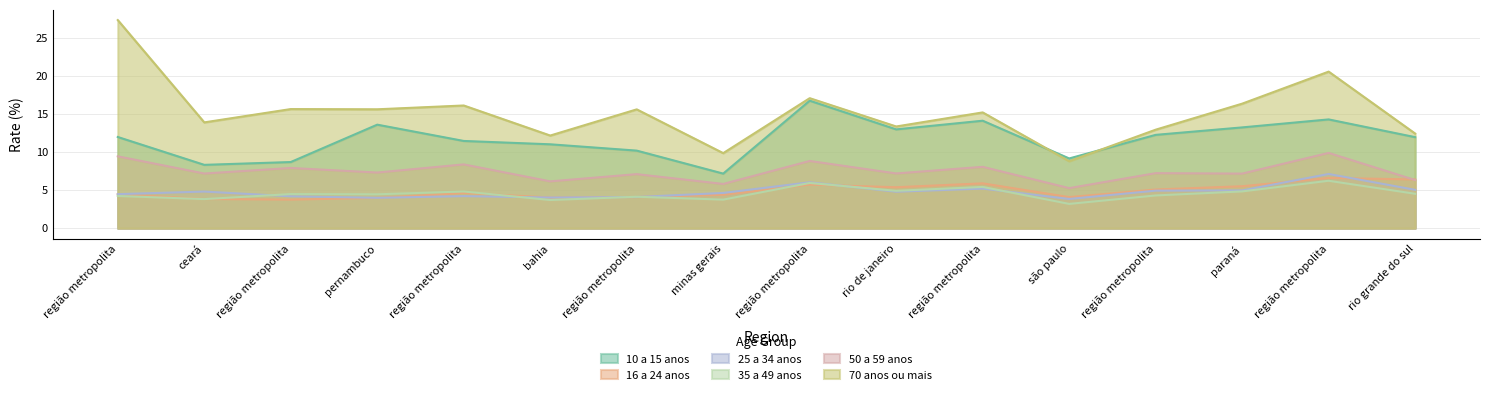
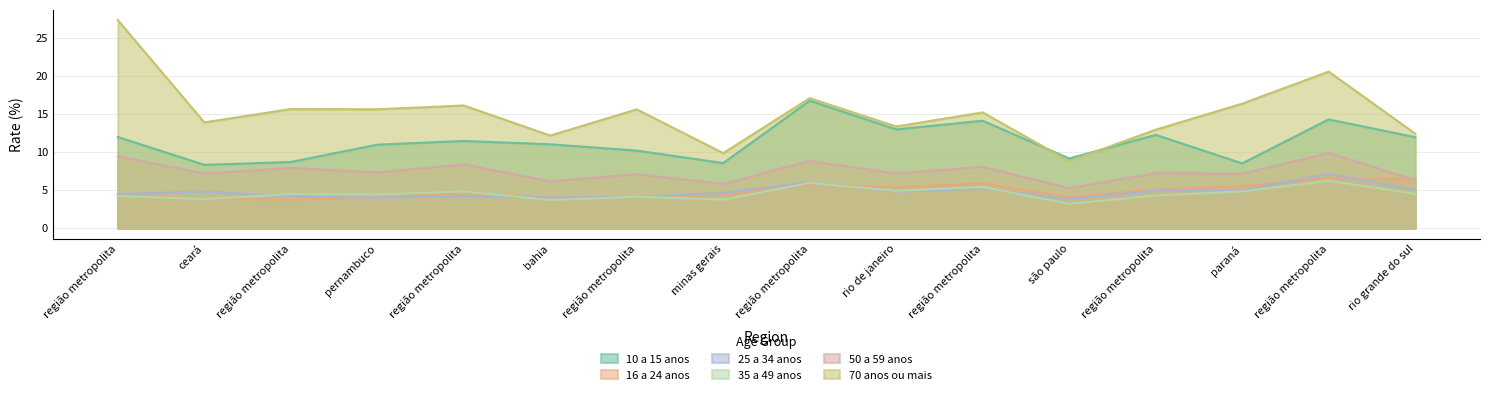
10 a 15 anos, pernambuco: 14 -> 11
10 a 15 anos, minas gerais: 7 -> 9
10 a 15 anos, paraná: 13 -> 9
